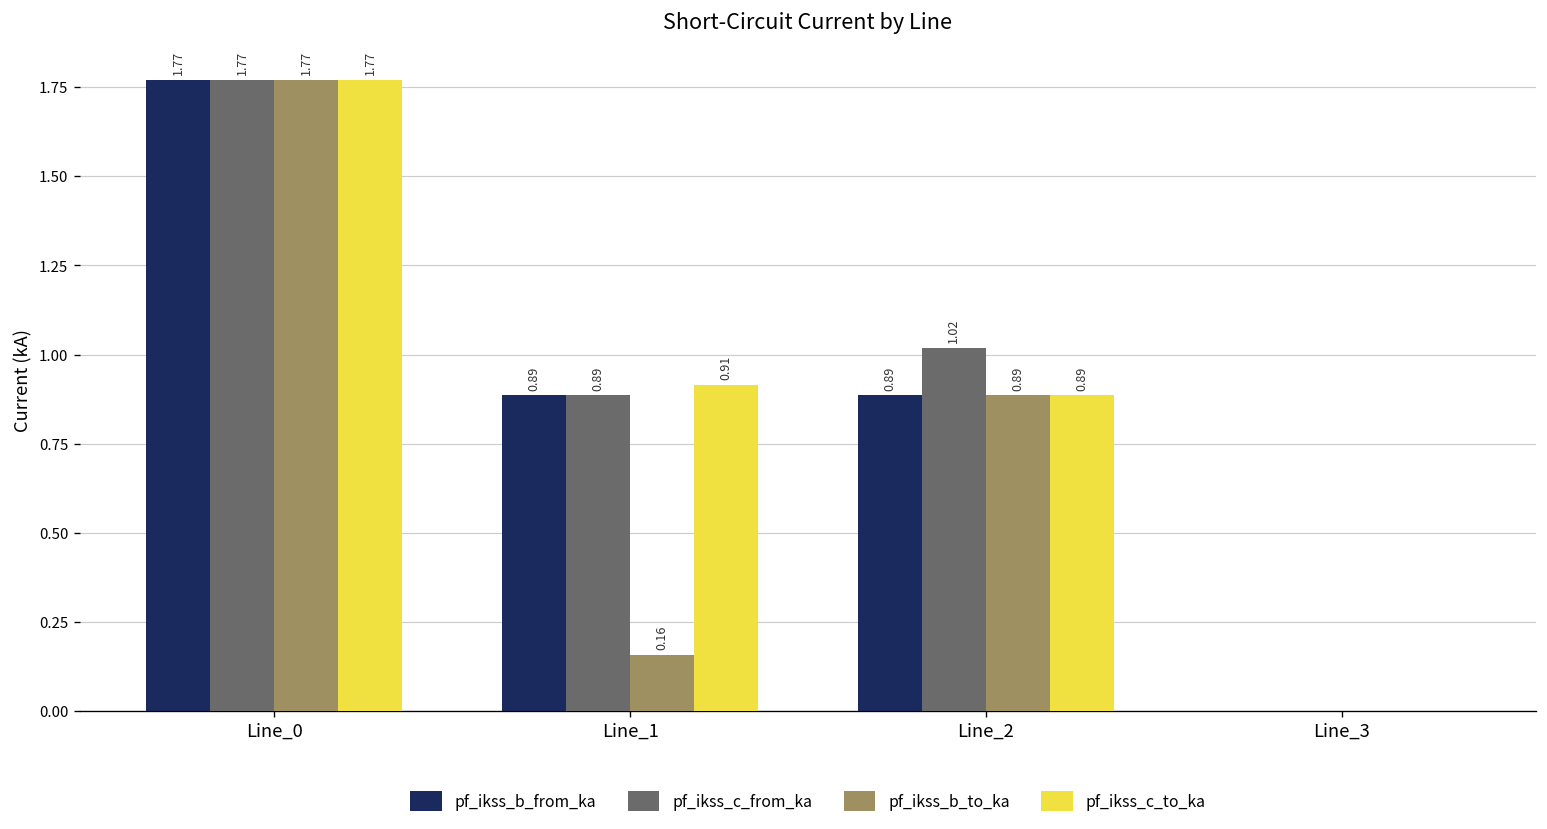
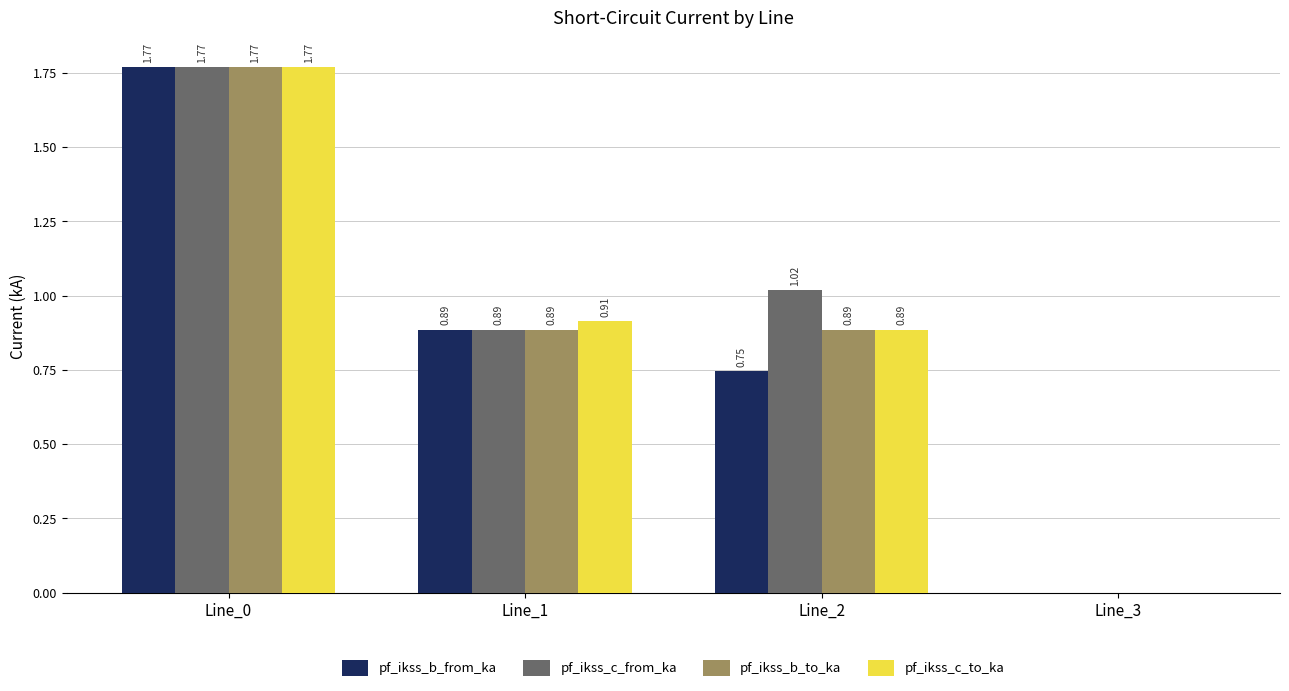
pf_ikss_b_to_ka, Line_1: 0.16 -> 0.89
pf_ikss_b_from_ka, Line_2: 0.89 -> 0.75
